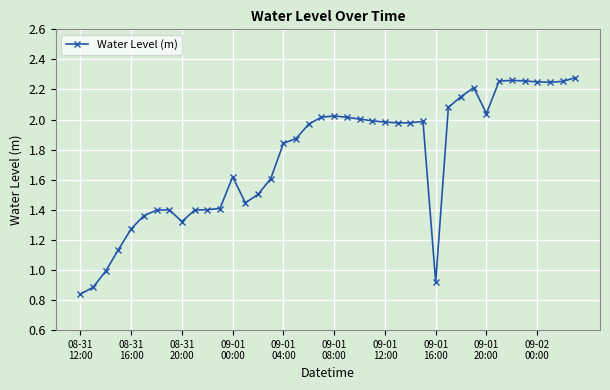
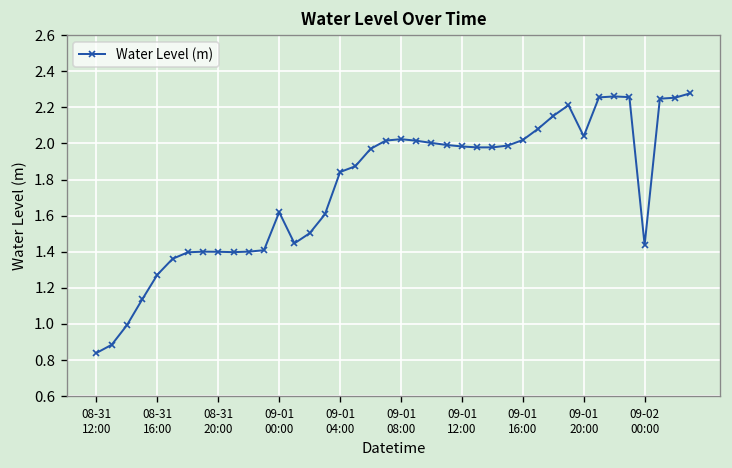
08-31 20:00: 1.32 -> 1.40
09-01 16:00: 0.92 -> 2.02
09-02 00:00: 2.25 -> 1.44
